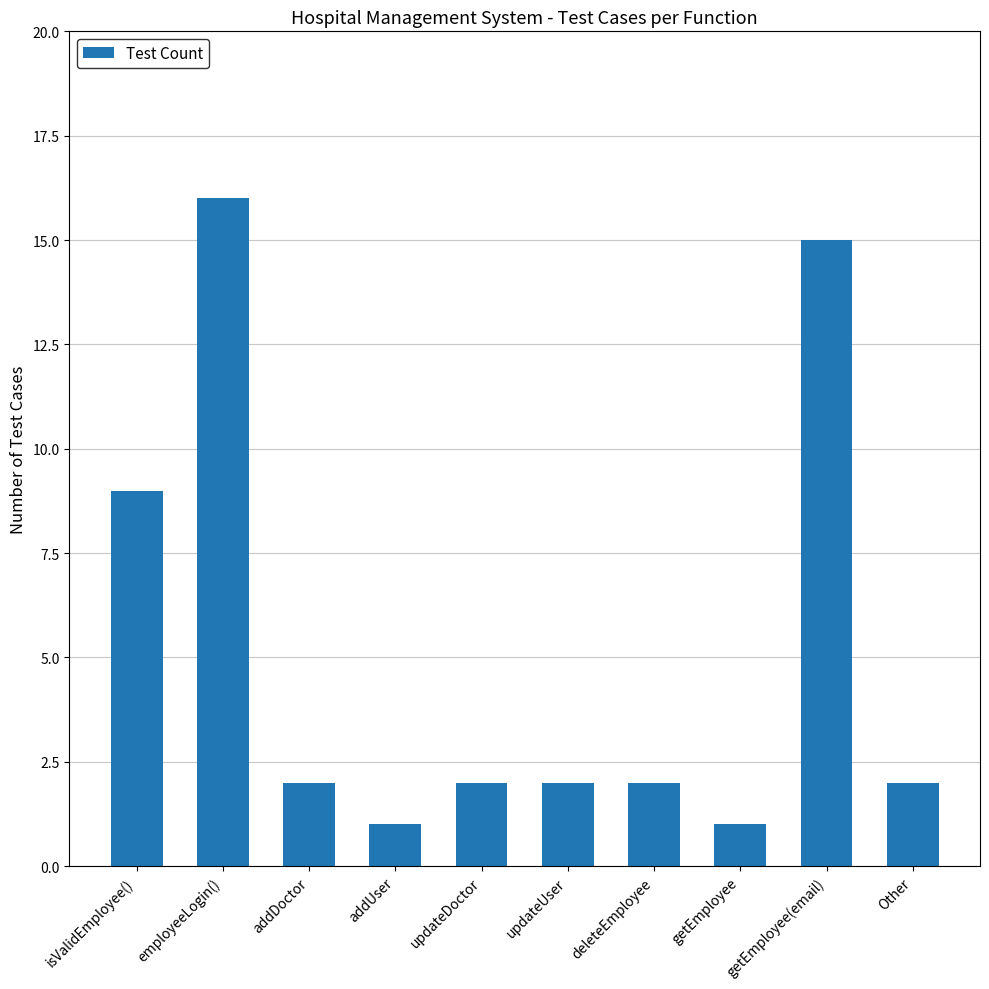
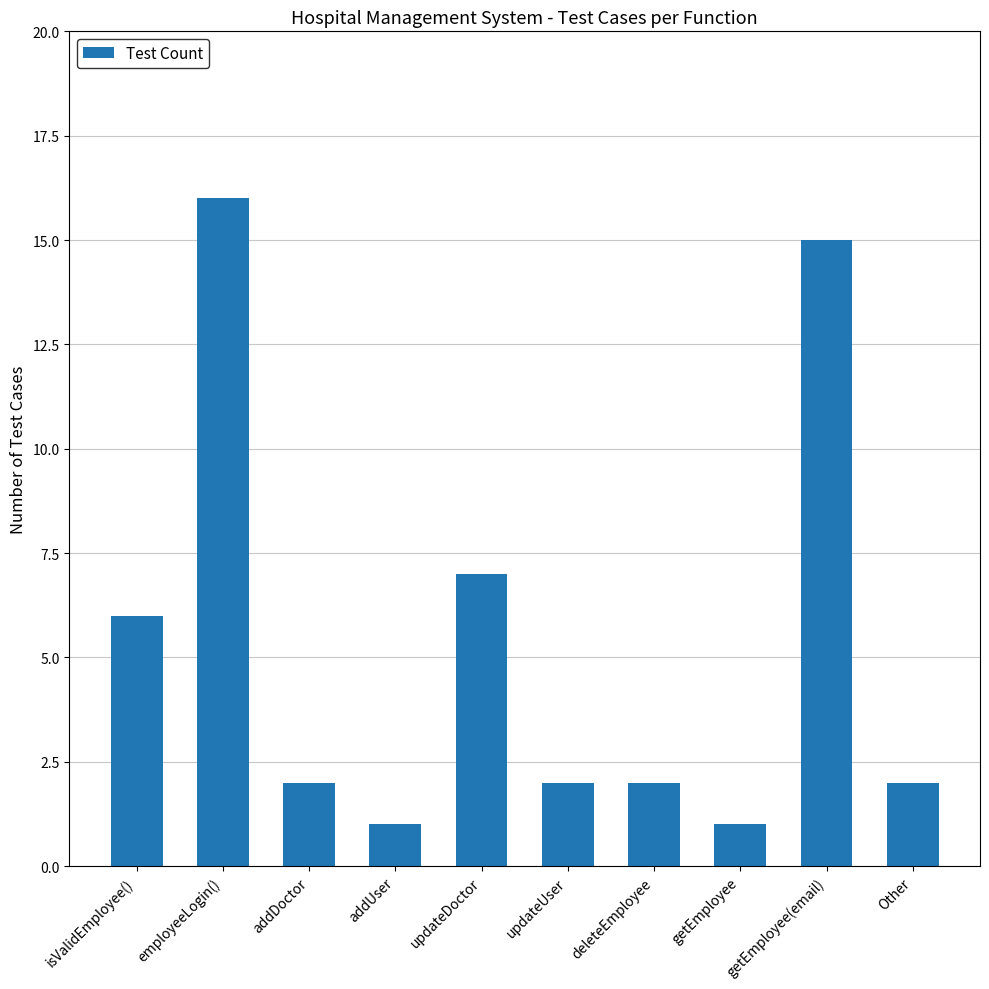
isValidEmployee(): 9 -> 6
updateDoctor: 2 -> 7
